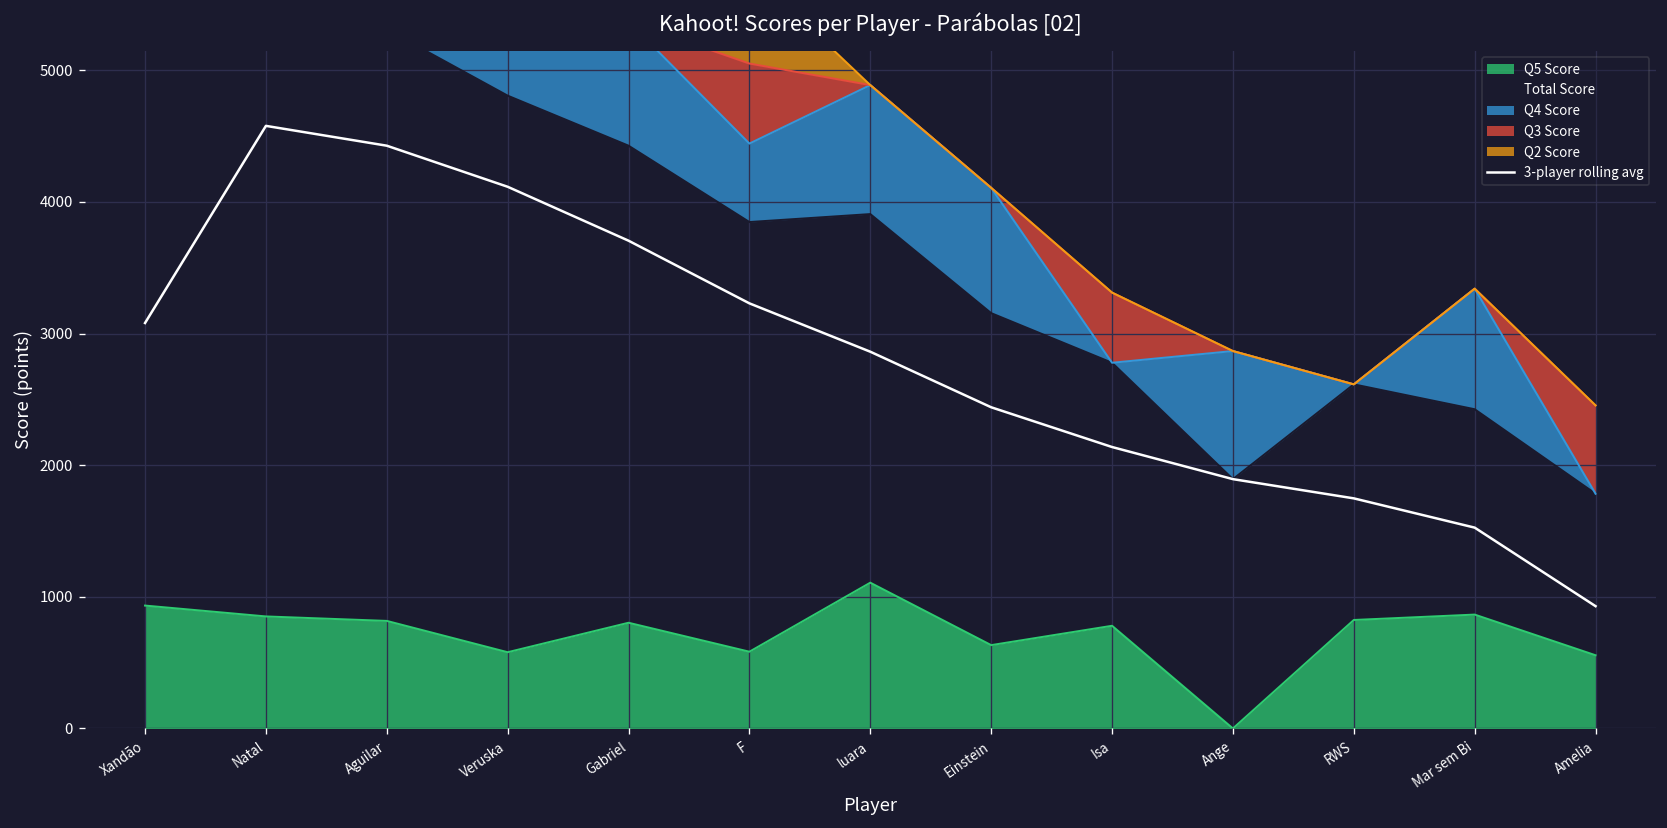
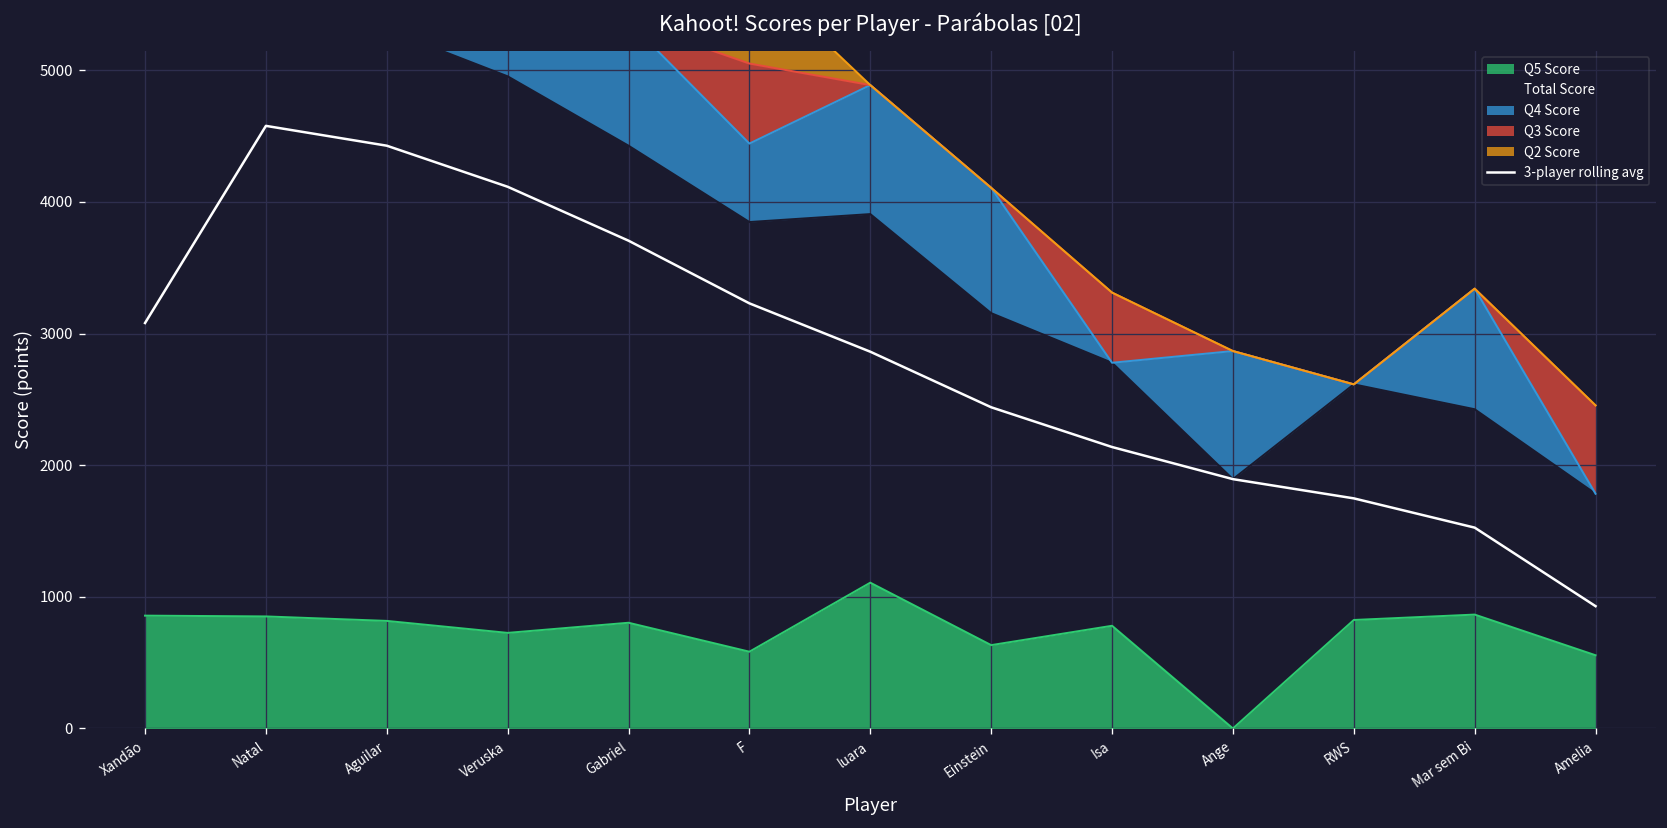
Q5 Score, Xandão: 930 -> 860
Q5 Score, Veruska: 580 -> 730
